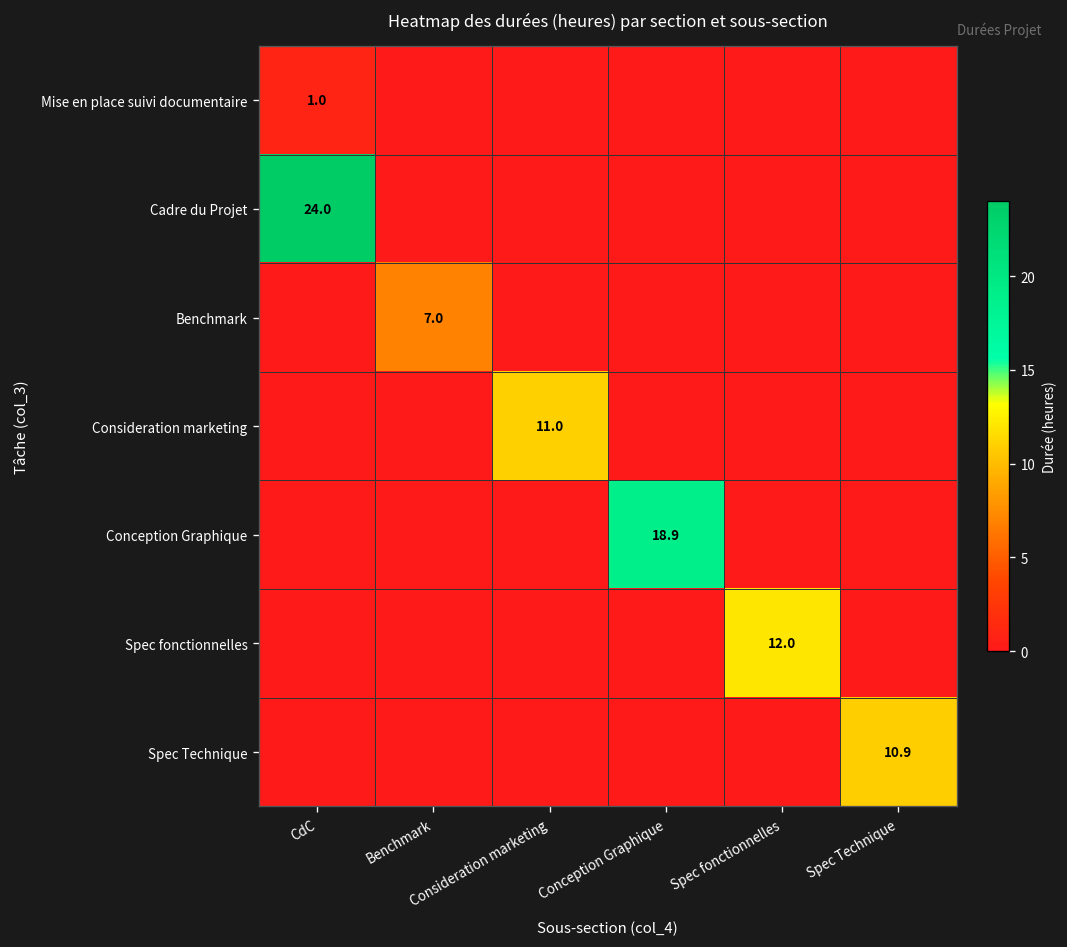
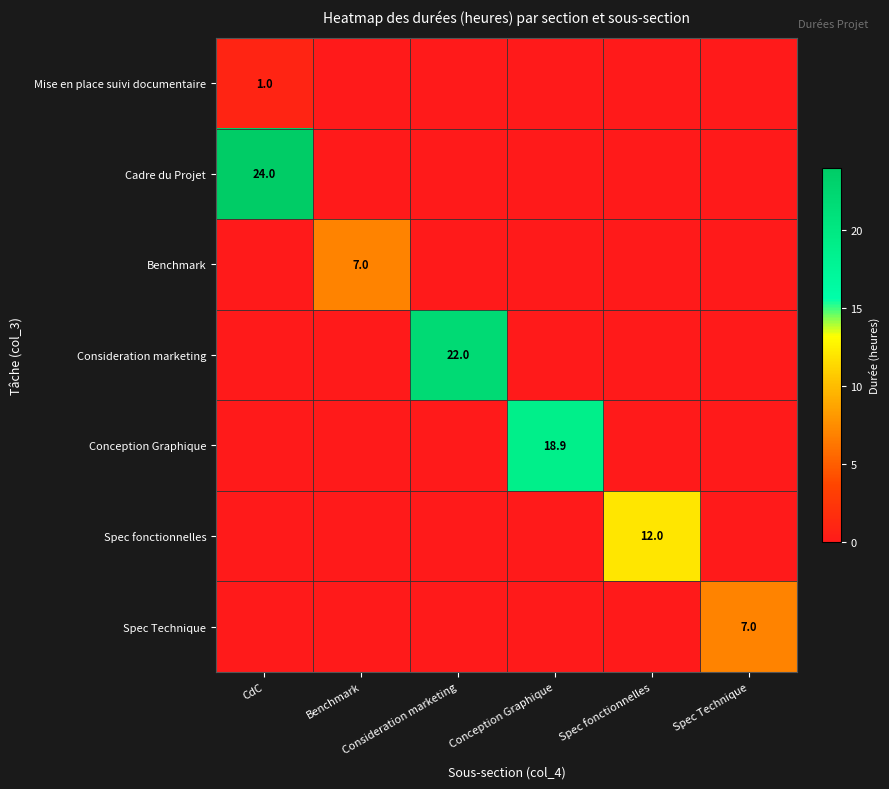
Consideration marketing, Consideration marketing: 11.0 -> 22.0
Spec Technique, Spec Technique: 10.9 -> 7.0
